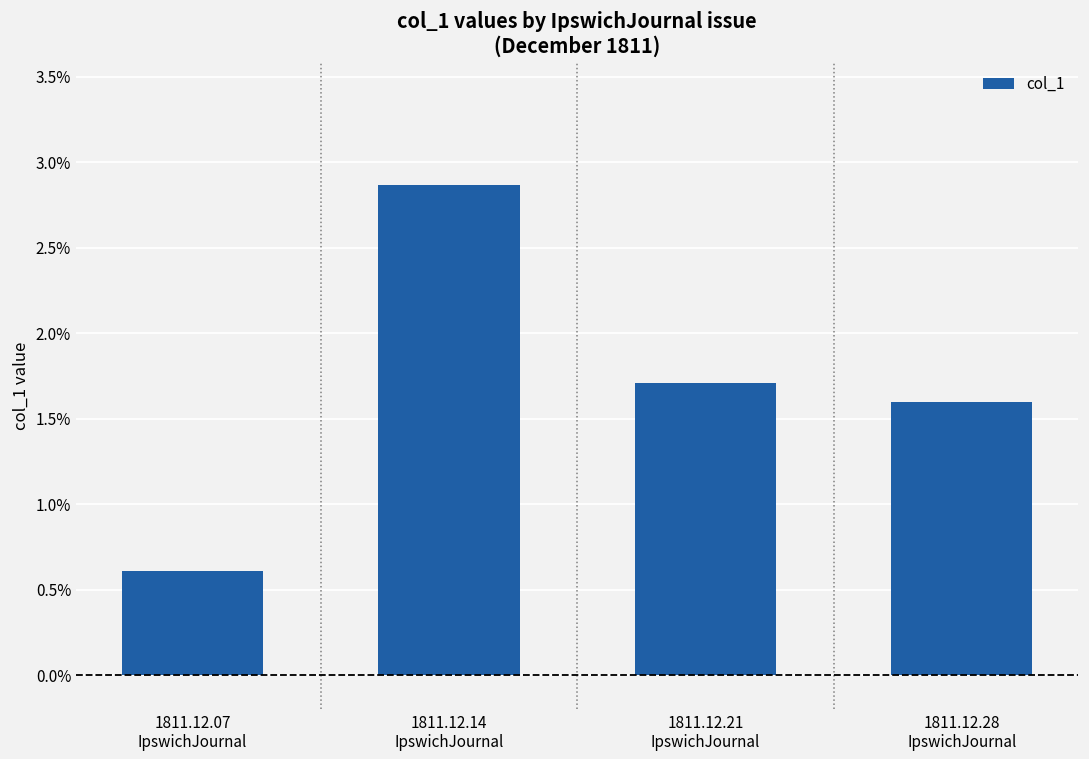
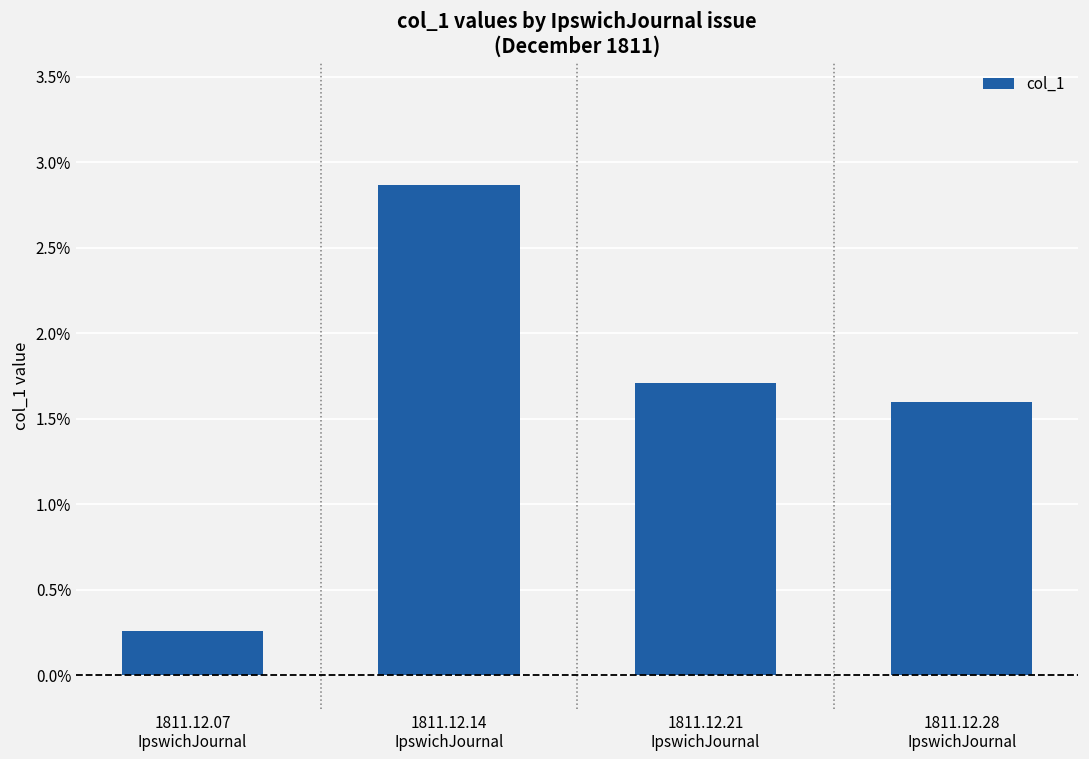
1811.12.07 IpswichJournal: 0.61% -> 0.26%
